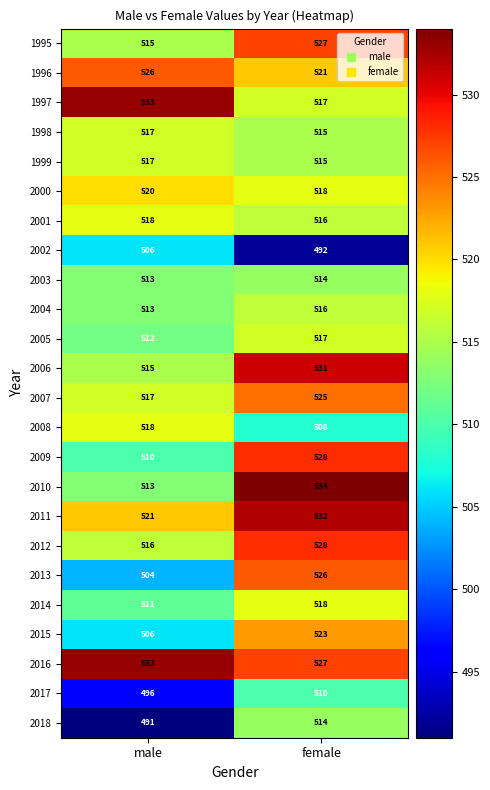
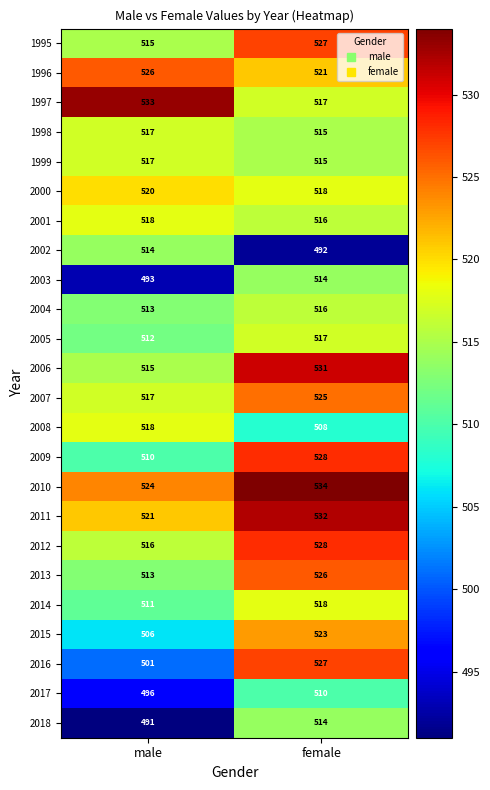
2002, male: 506 -> 514
2003, male: 513 -> 493
2010, male: 513 -> 524
2013, male: 504 -> 513
2016, male: 533 -> 501
